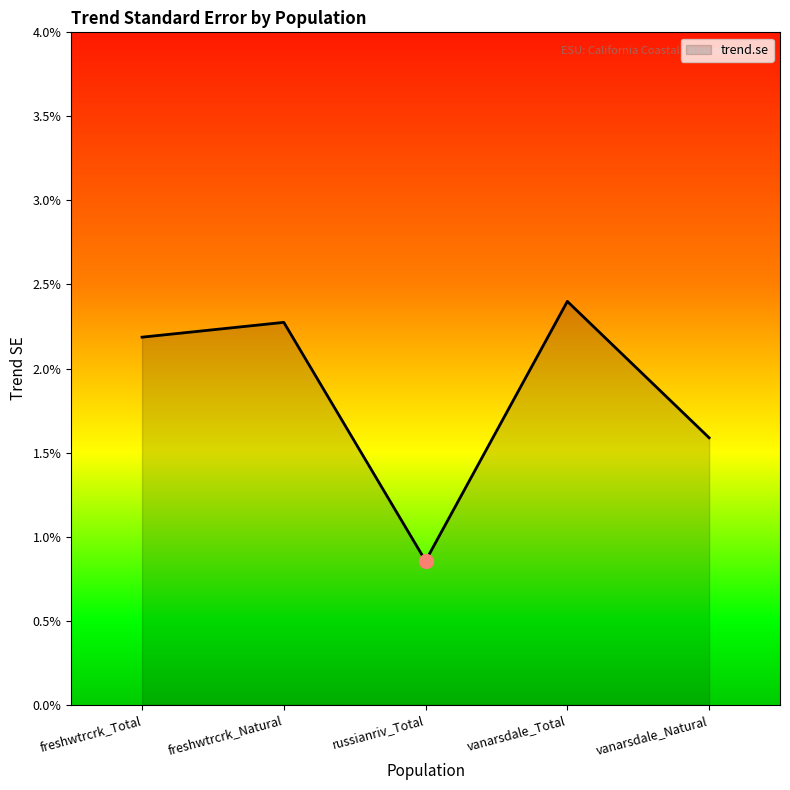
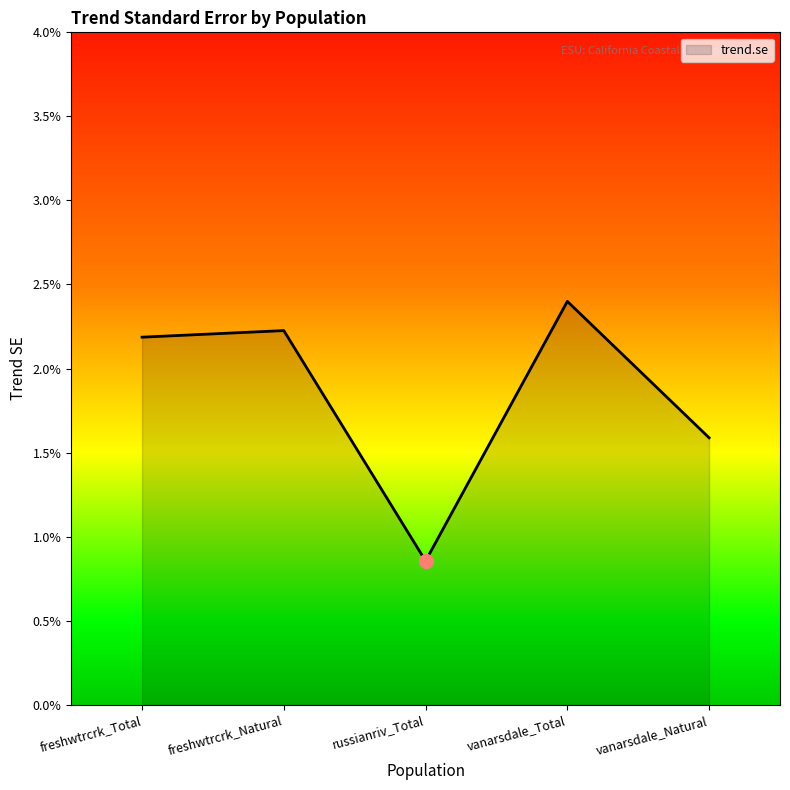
trend.se, freshwtrcrk_Natural: 2.27% -> 2.23%
